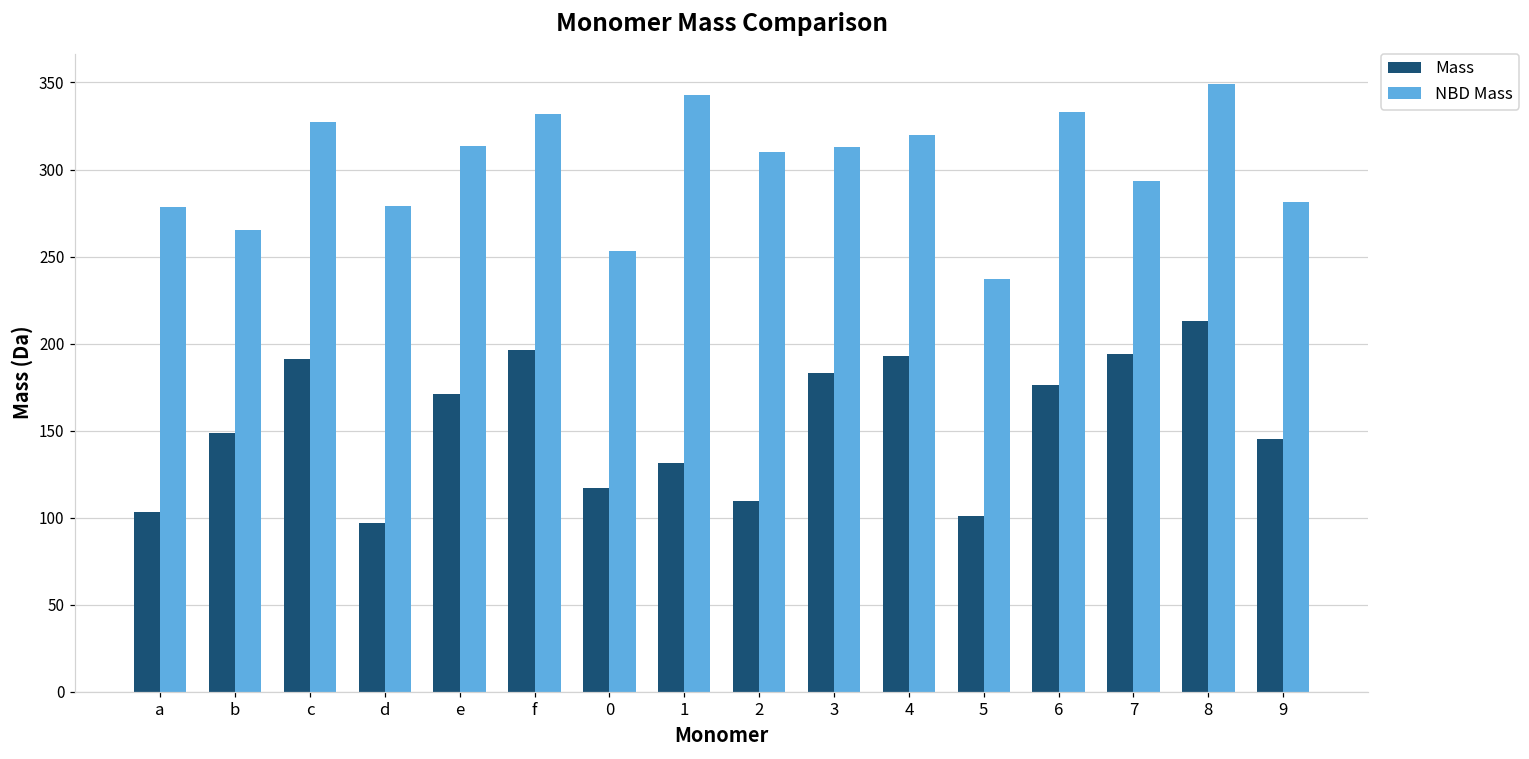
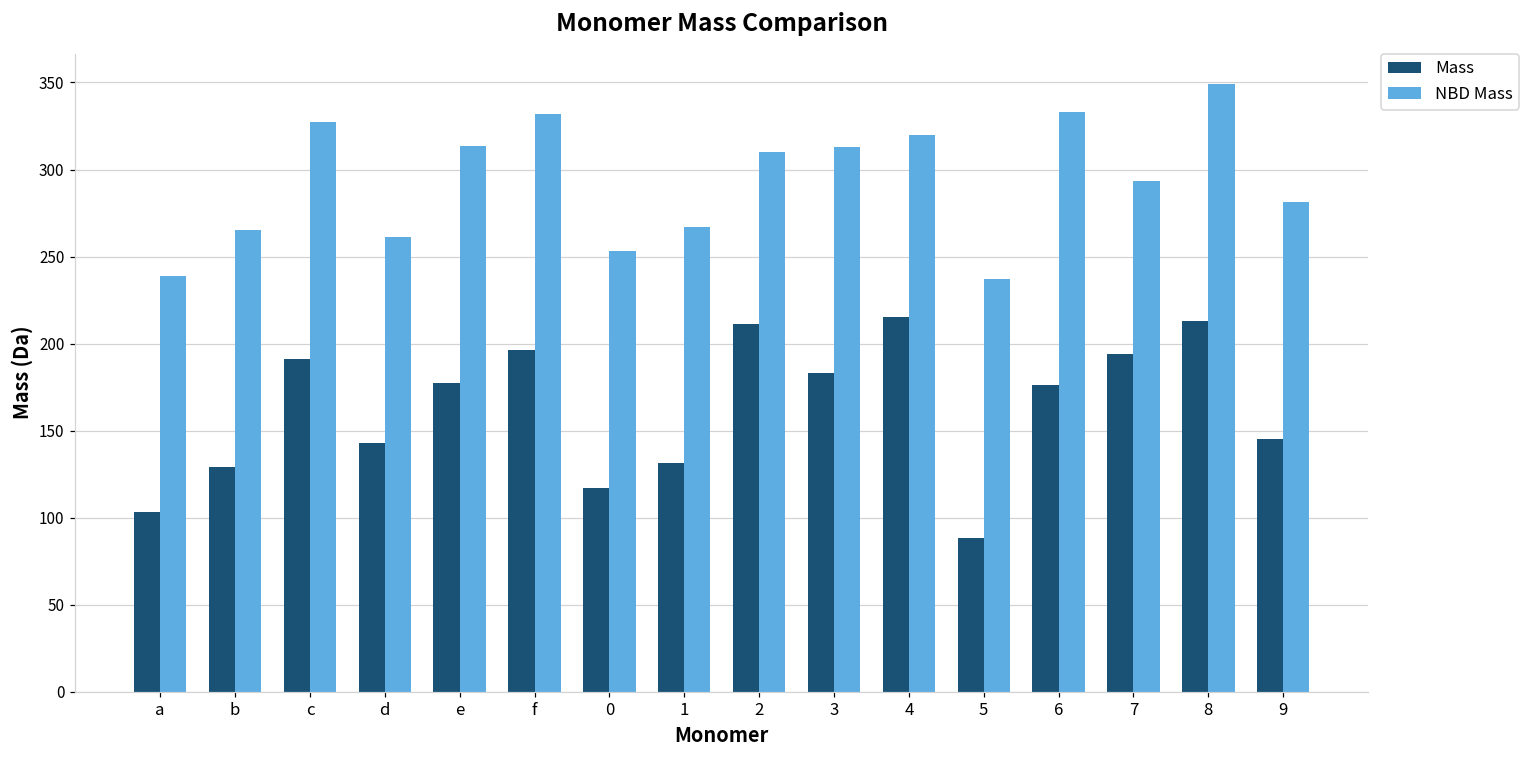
NBD Mass, a: 279 -> 239
Mass, b: 149 -> 129
Mass, d: 97 -> 143
NBD Mass, d: 279 -> 261
Mass, e: 171 -> 177
NBD Mass, 1: 343 -> 267
Mass, 2: 110 -> 211
Mass, 4: 193 -> 215
Mass, 5: 101 -> 88
